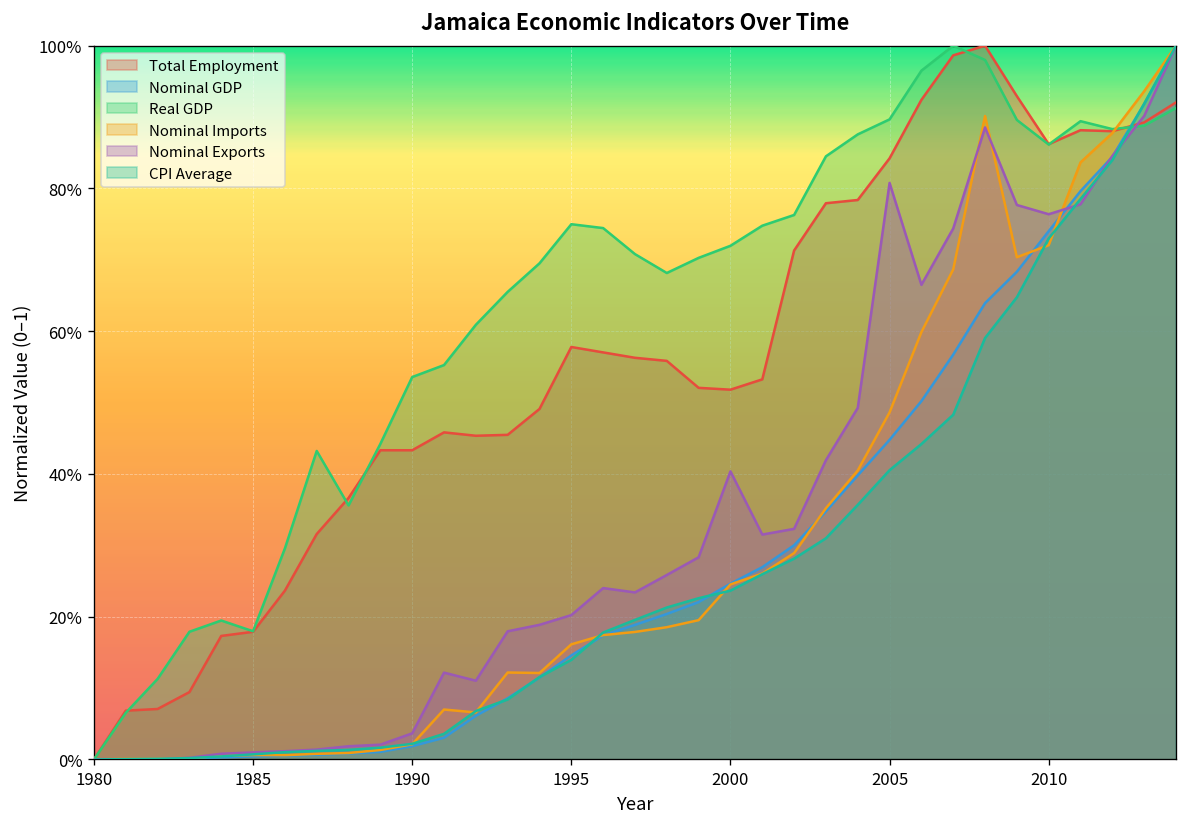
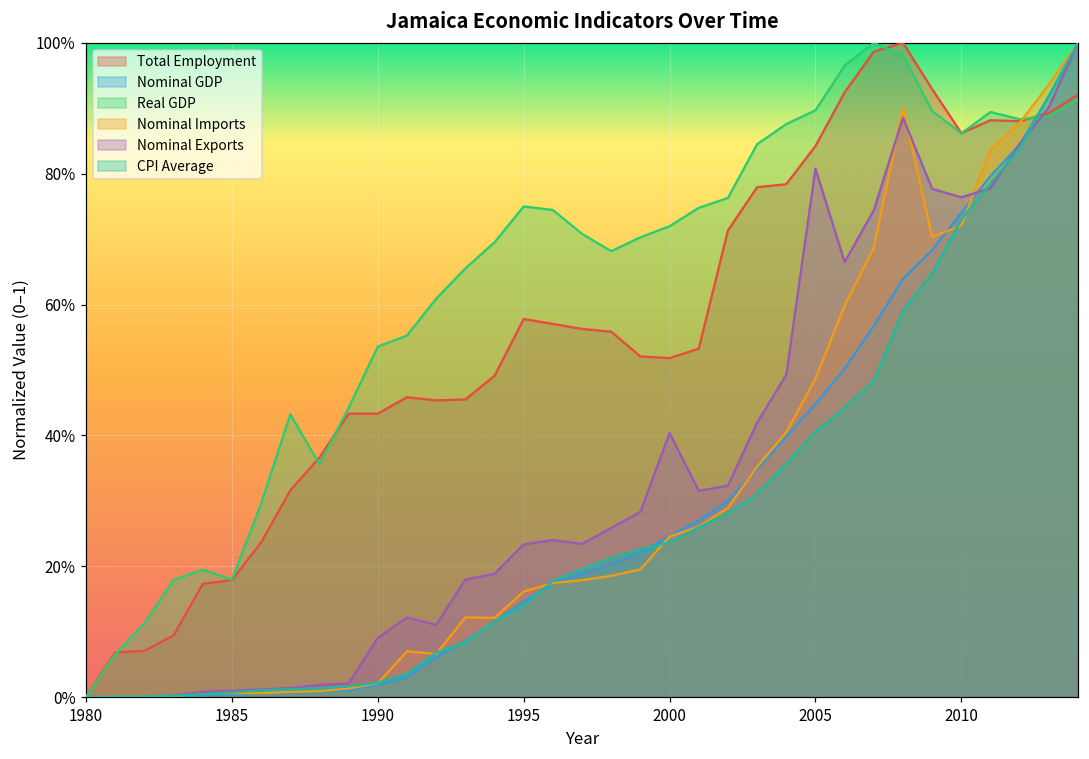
Nominal Exports, 1990: 4% -> 9%
Nominal Exports, 1995: 20% -> 23%
